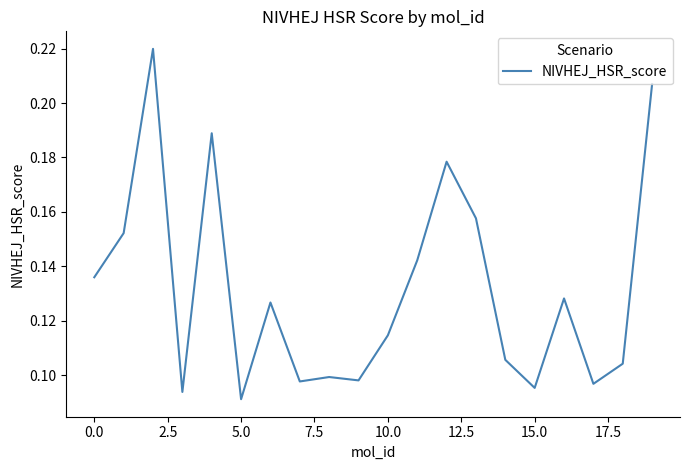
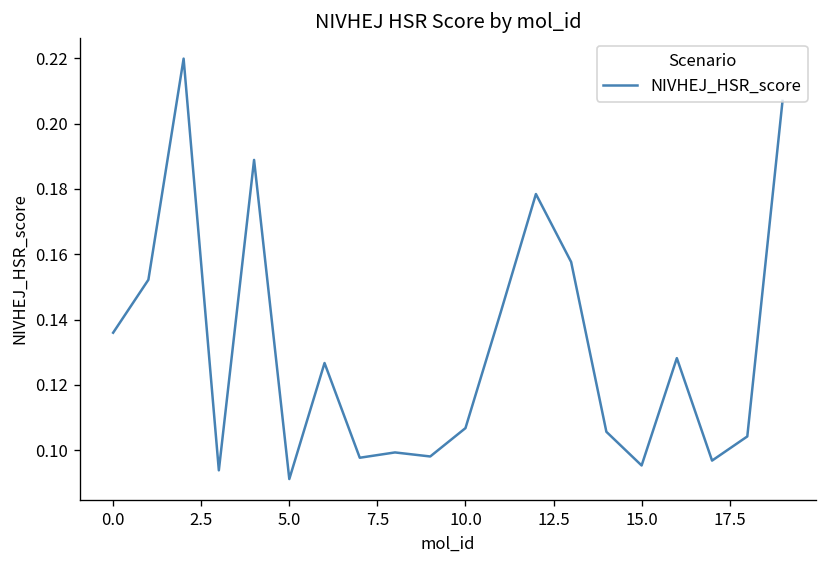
10.0: 0.115 -> 0.107
